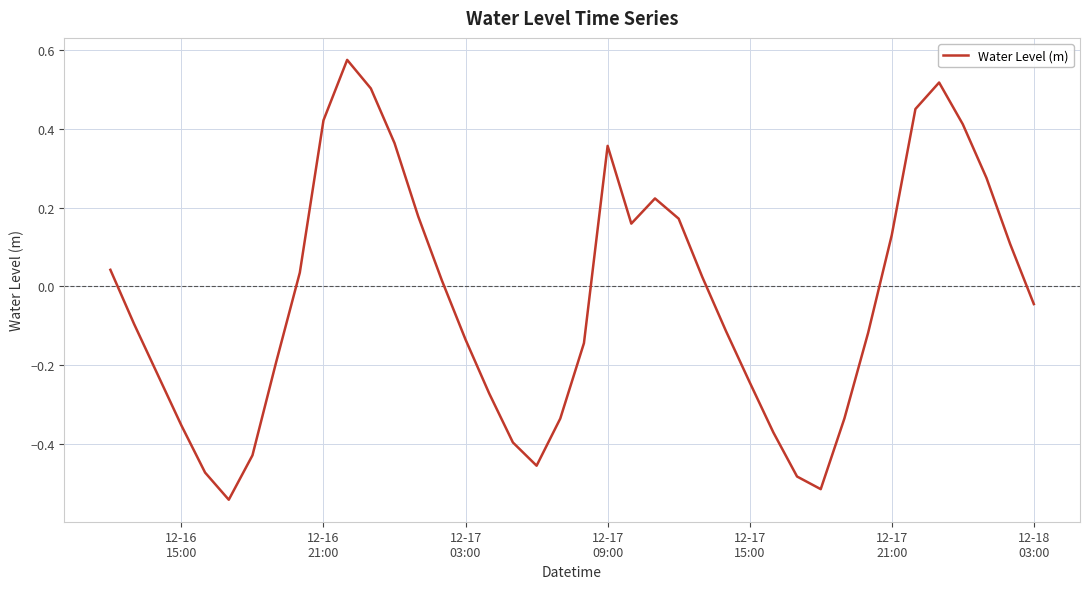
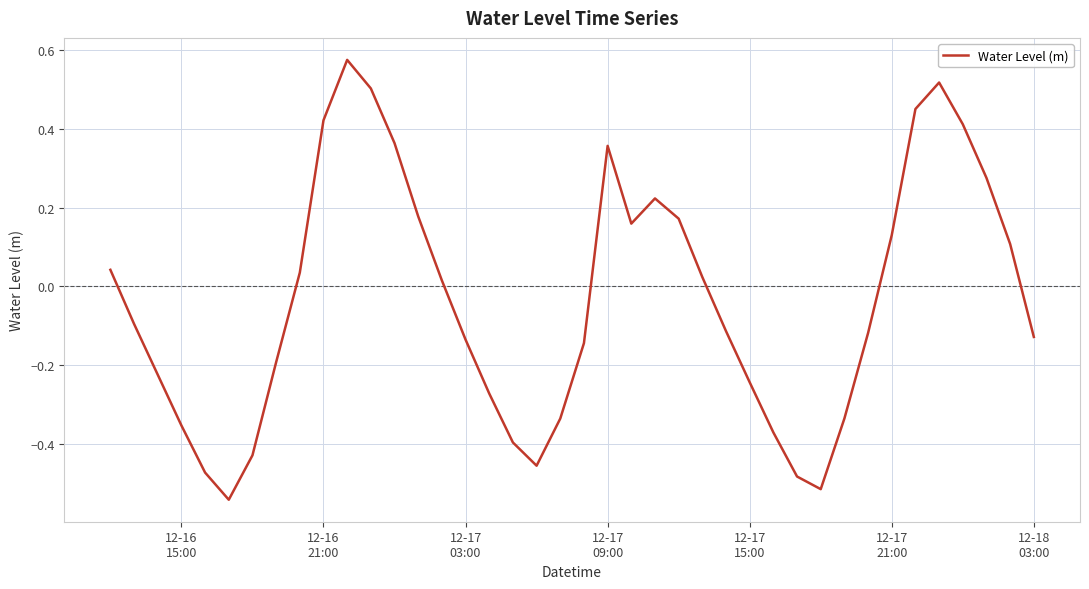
12-18 03:00: -0.04 -> -0.13
